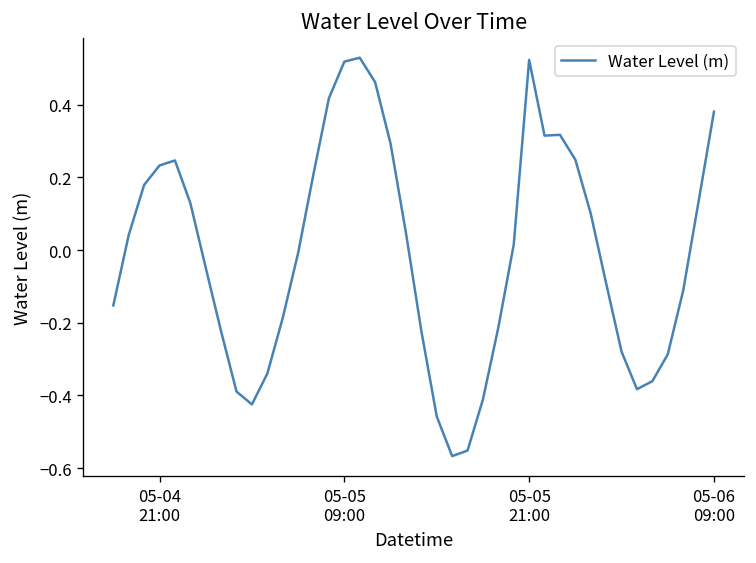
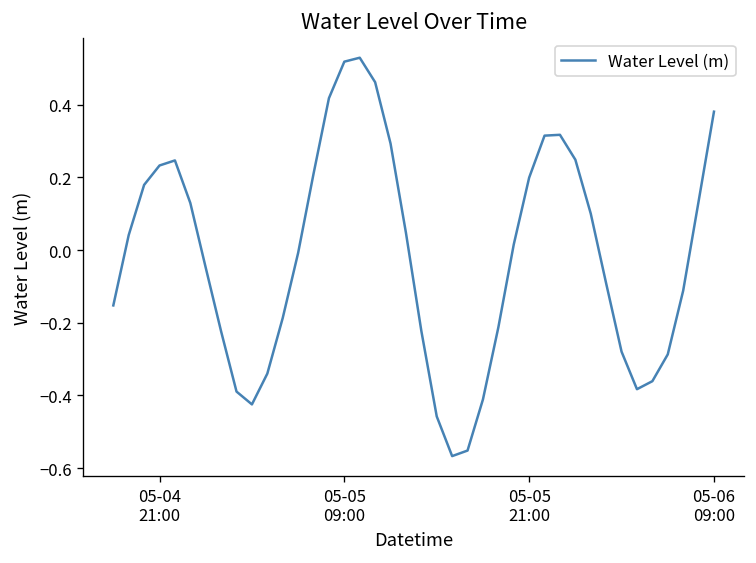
05-05 21:00: 0.52 -> 0.20
